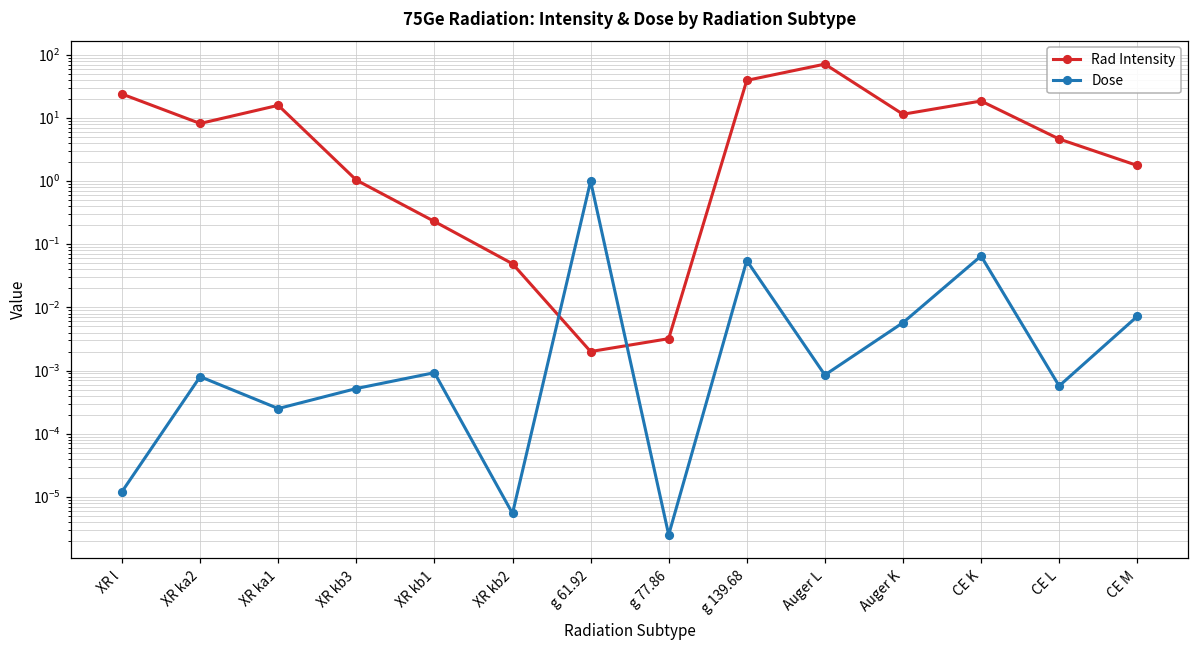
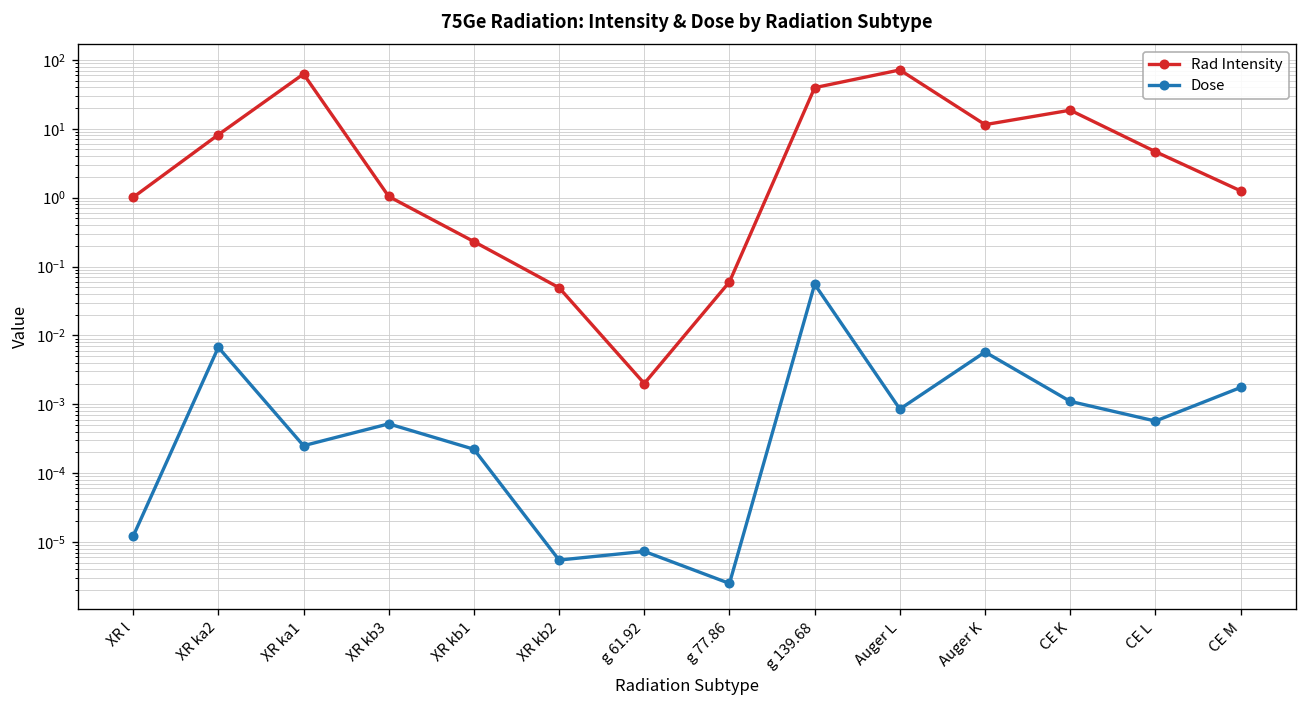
Rad Intensity, XR l: 24 -> 1.0
Dose, XR ka2: 0.0008 -> 0.007
Rad Intensity, XR ka1: 16 -> 60
Dose, XR kb1: 0.0009 -> 0.00022
Dose, g 61.92: 1 -> 0
Rad Intensity, g 77.86: 0.003 -> 0.06
Dose, CE K: 0.07 -> 0.0011
Rad Intensity, CE M: 1.8 -> 1.3
Dose, CE M: 0.007 -> 0.0018
